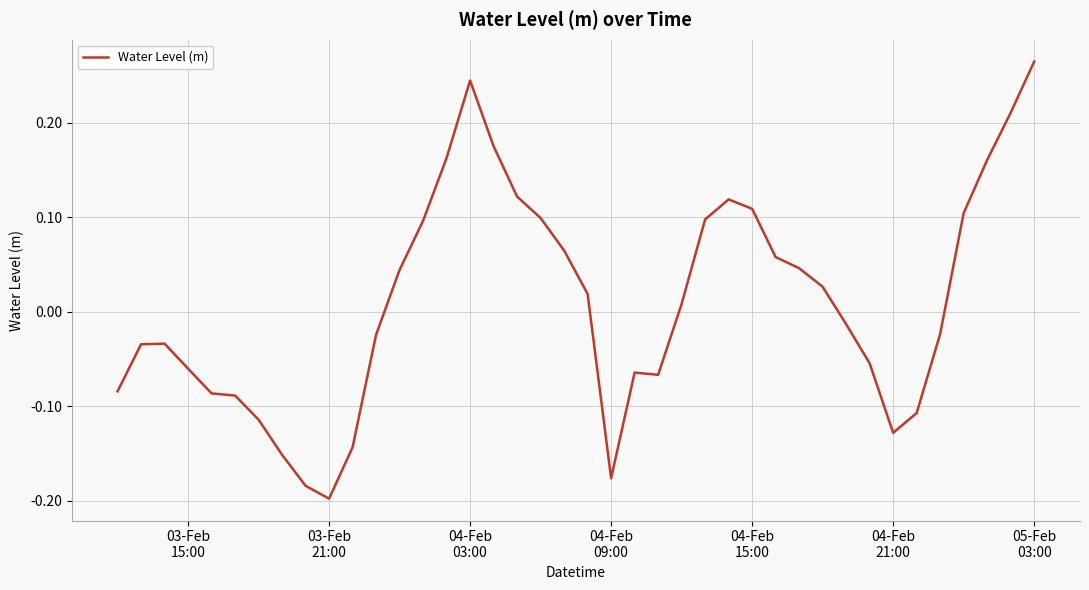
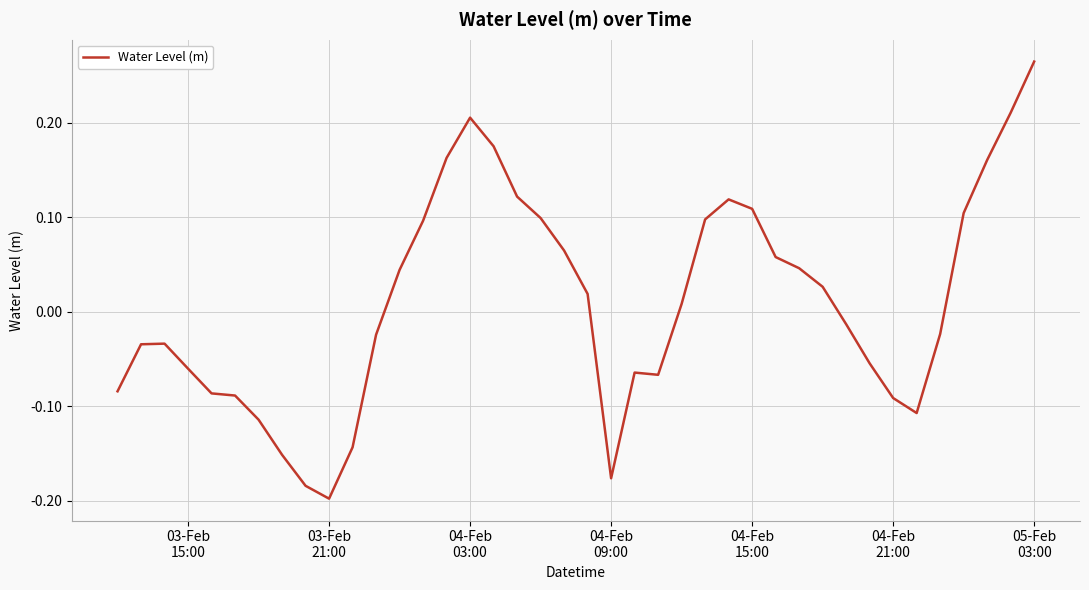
04-Feb 03:00: 0.24 -> 0.21
04-Feb 21:00: -0.13 -> -0.09
